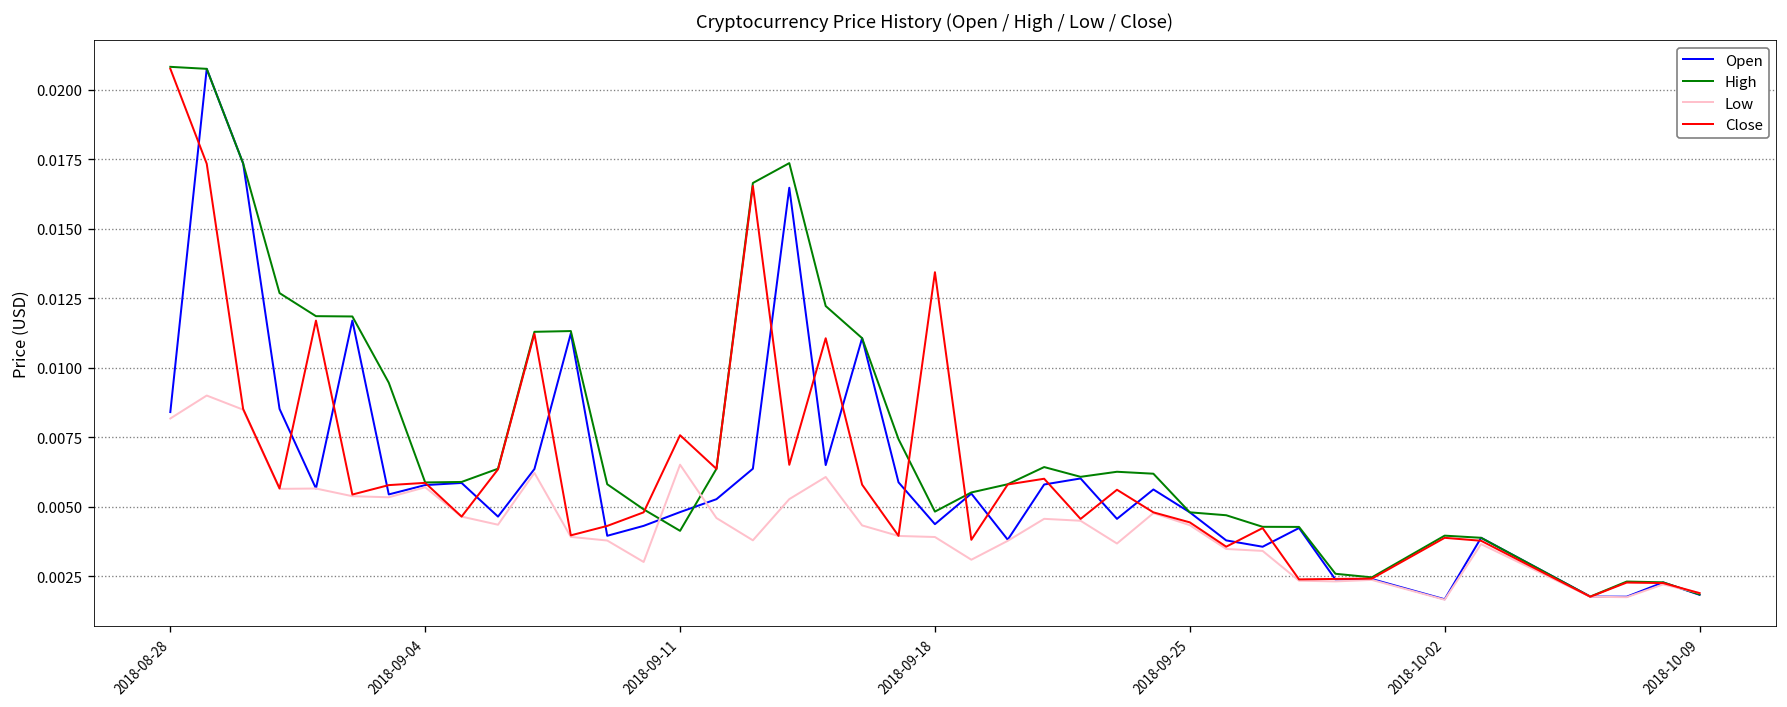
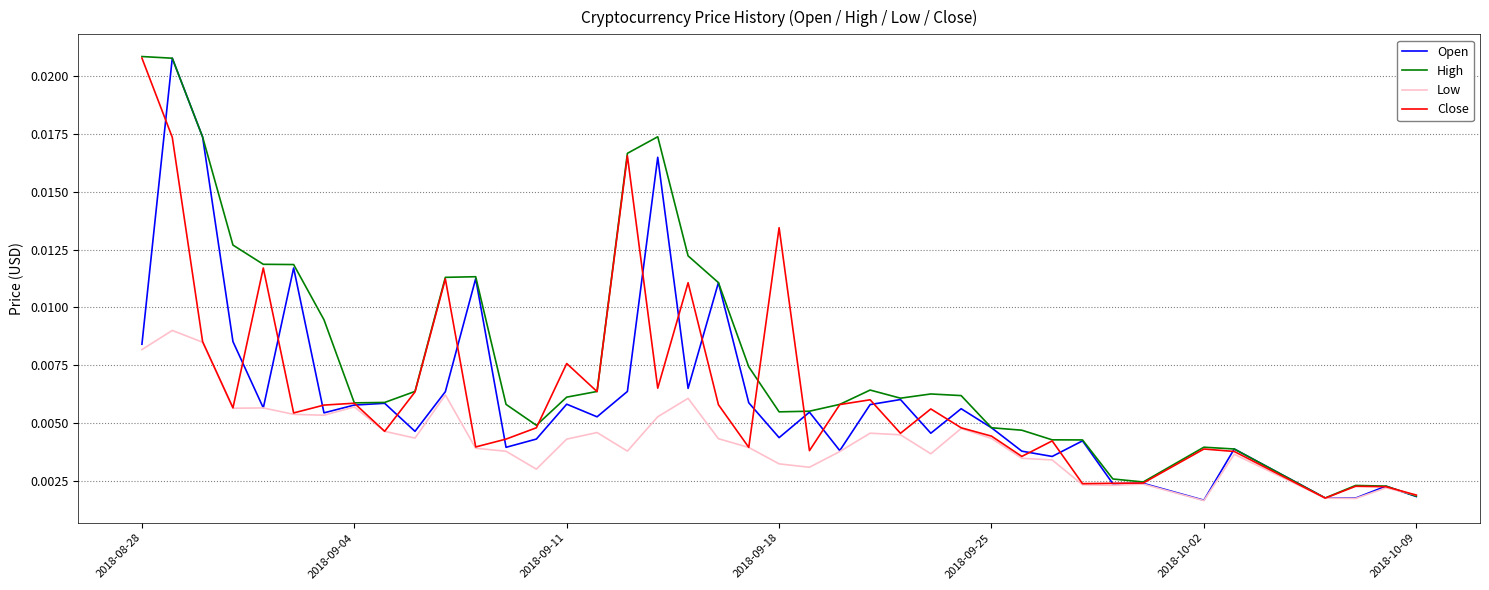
Open, 2018-09-11: 0.0048 -> 0.0058
High, 2018-09-11: 0.0041 -> 0.0061
Low, 2018-09-11: 0.0065 -> 0.0043
High, 2018-09-18: 0.0048 -> 0.0055
Low, 2018-09-18: 0.0039 -> 0.0032
